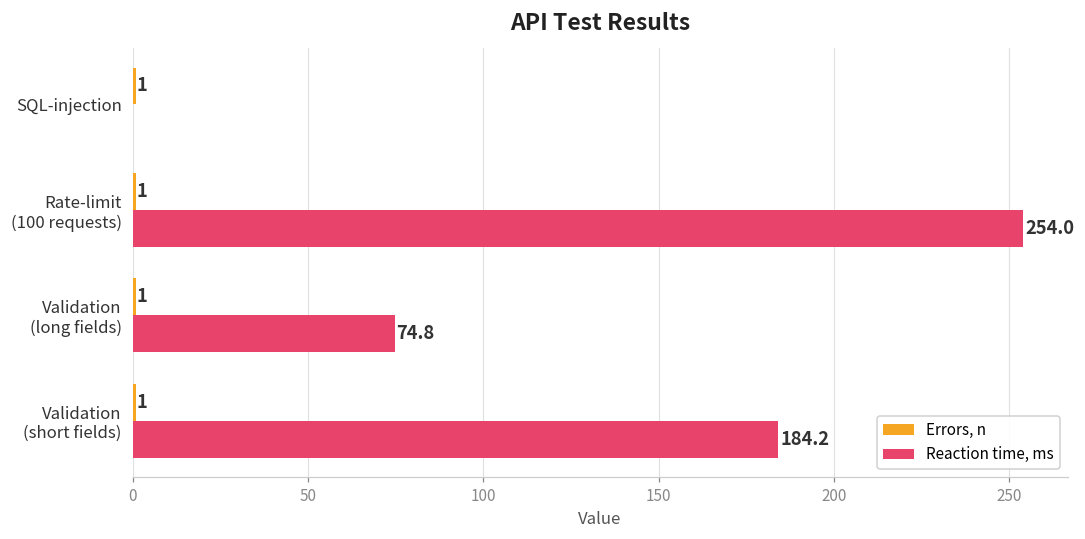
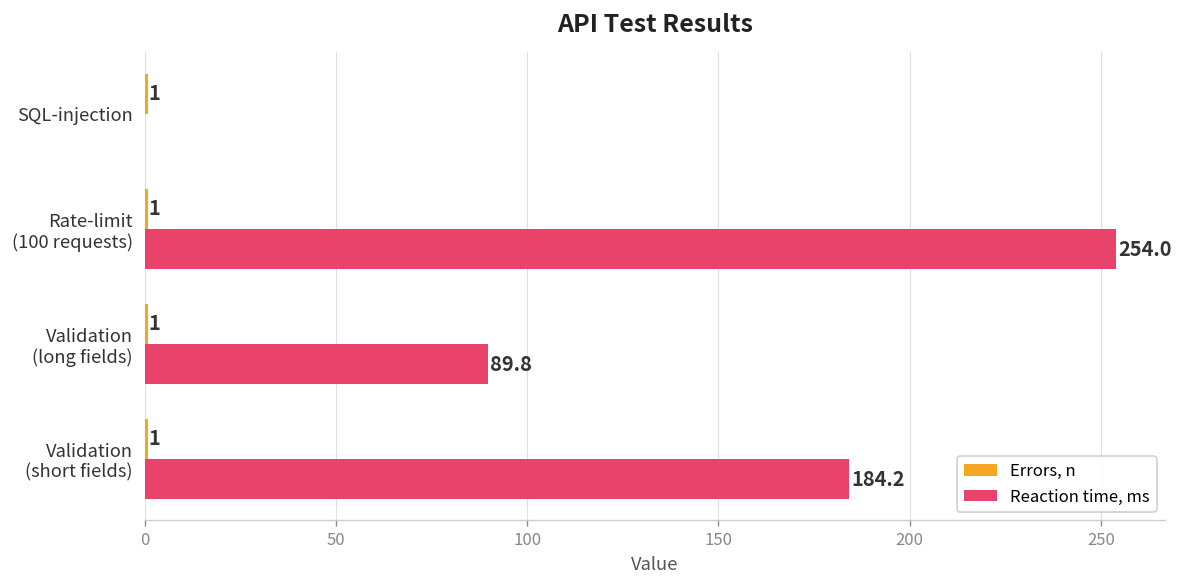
Reaction time, ms, Validation (long fields): 74.8 -> 89.8
